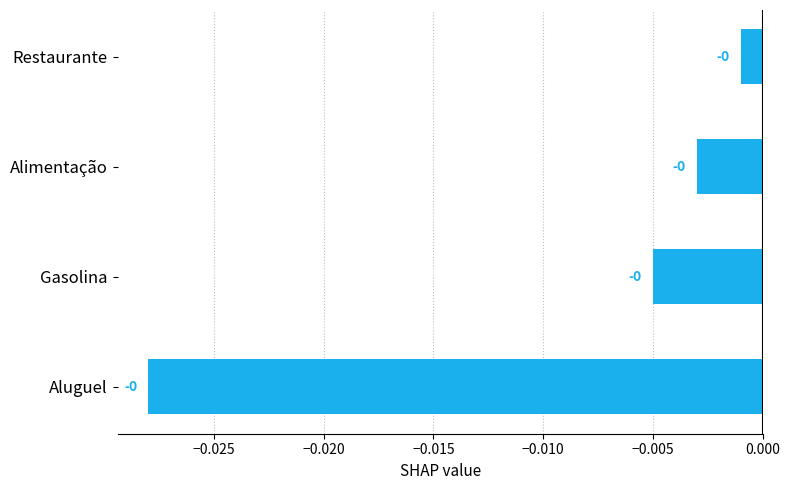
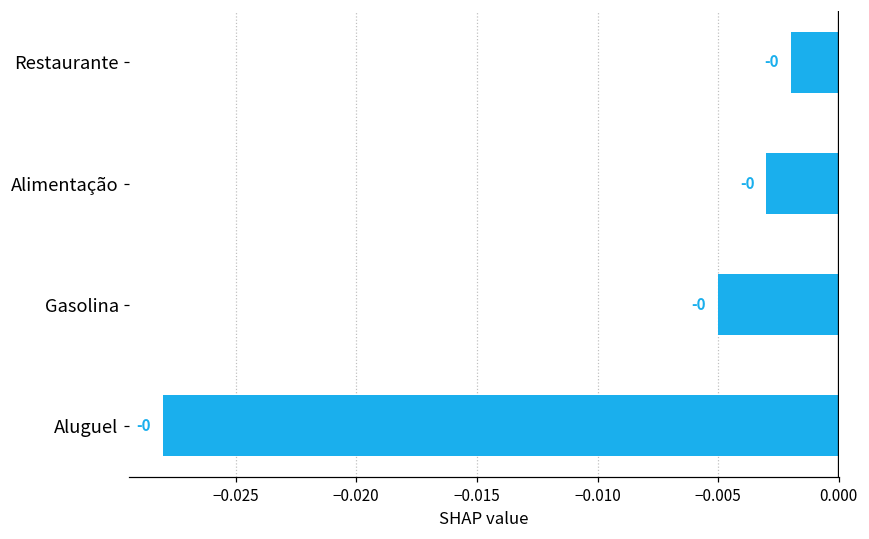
Restaurante: -0.001 -> -0.002
